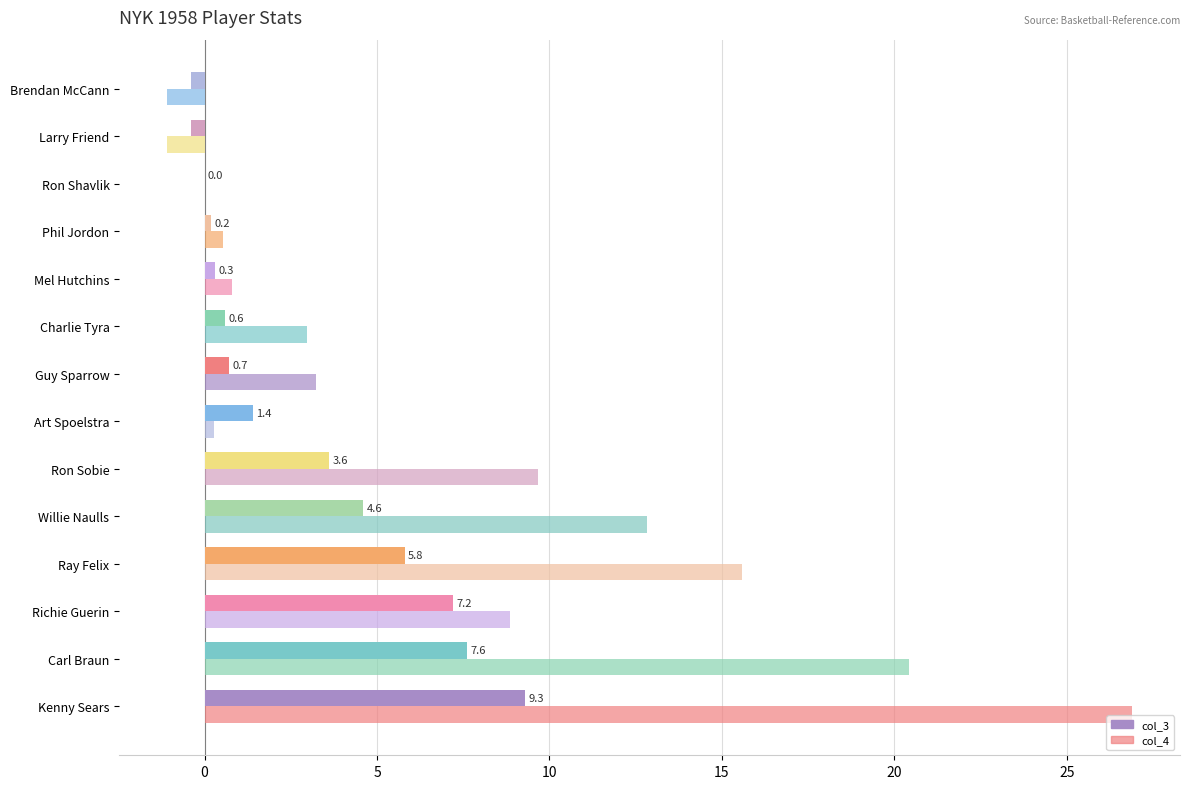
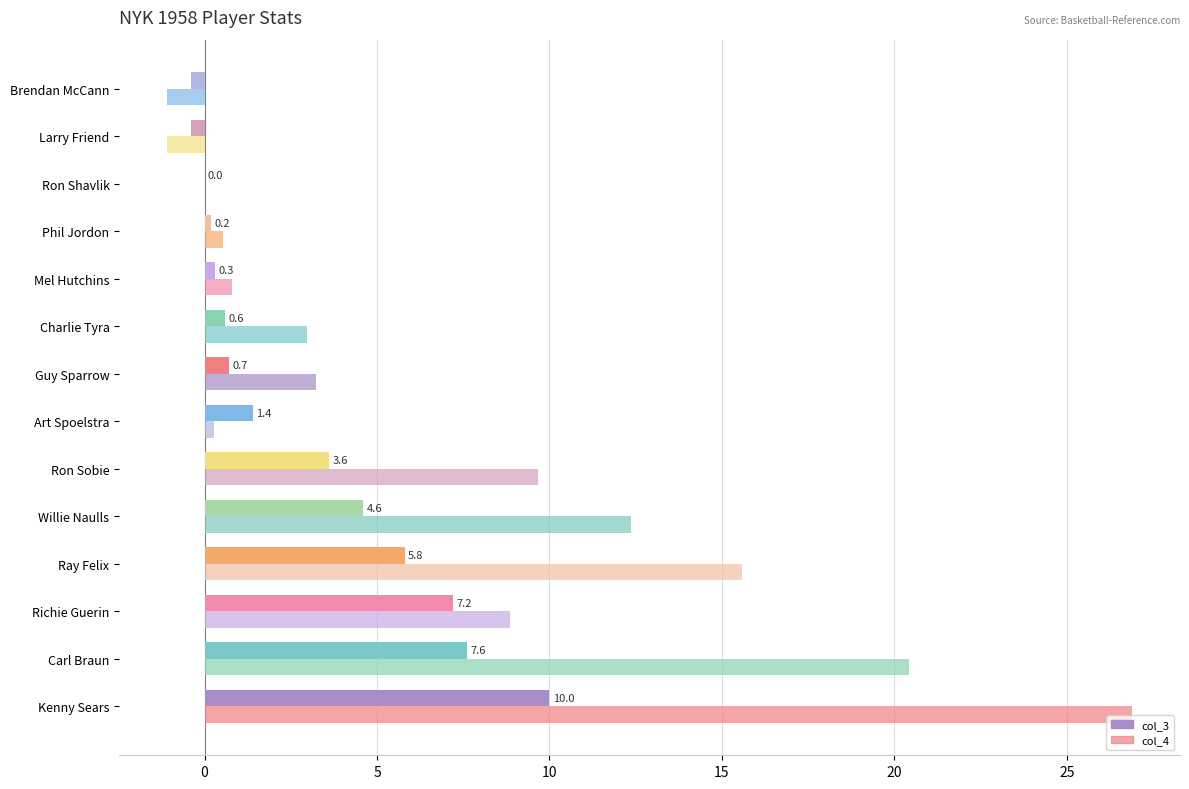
col_4, Willie Naulls: 12.8 -> 12.4
col_3, Kenny Sears: 9.3 -> 10.0
